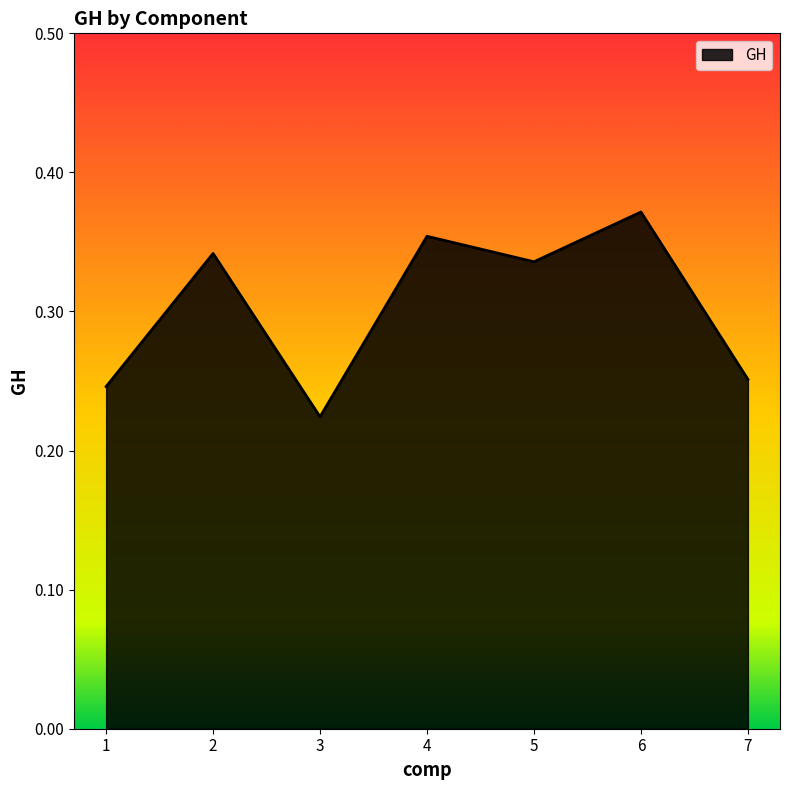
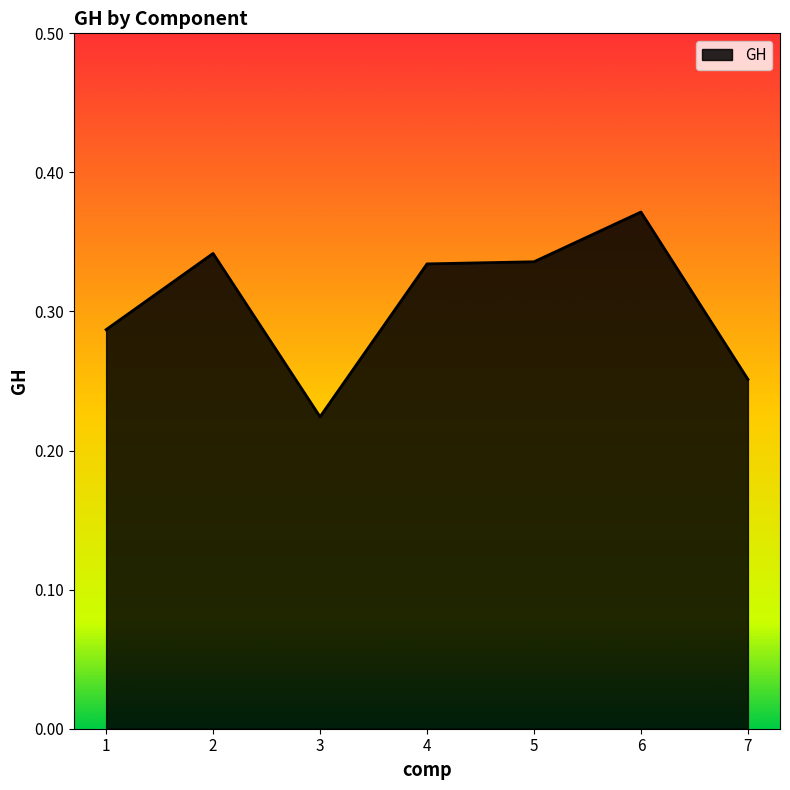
1: 0.246 -> 0.287
4: 0.354 -> 0.334
